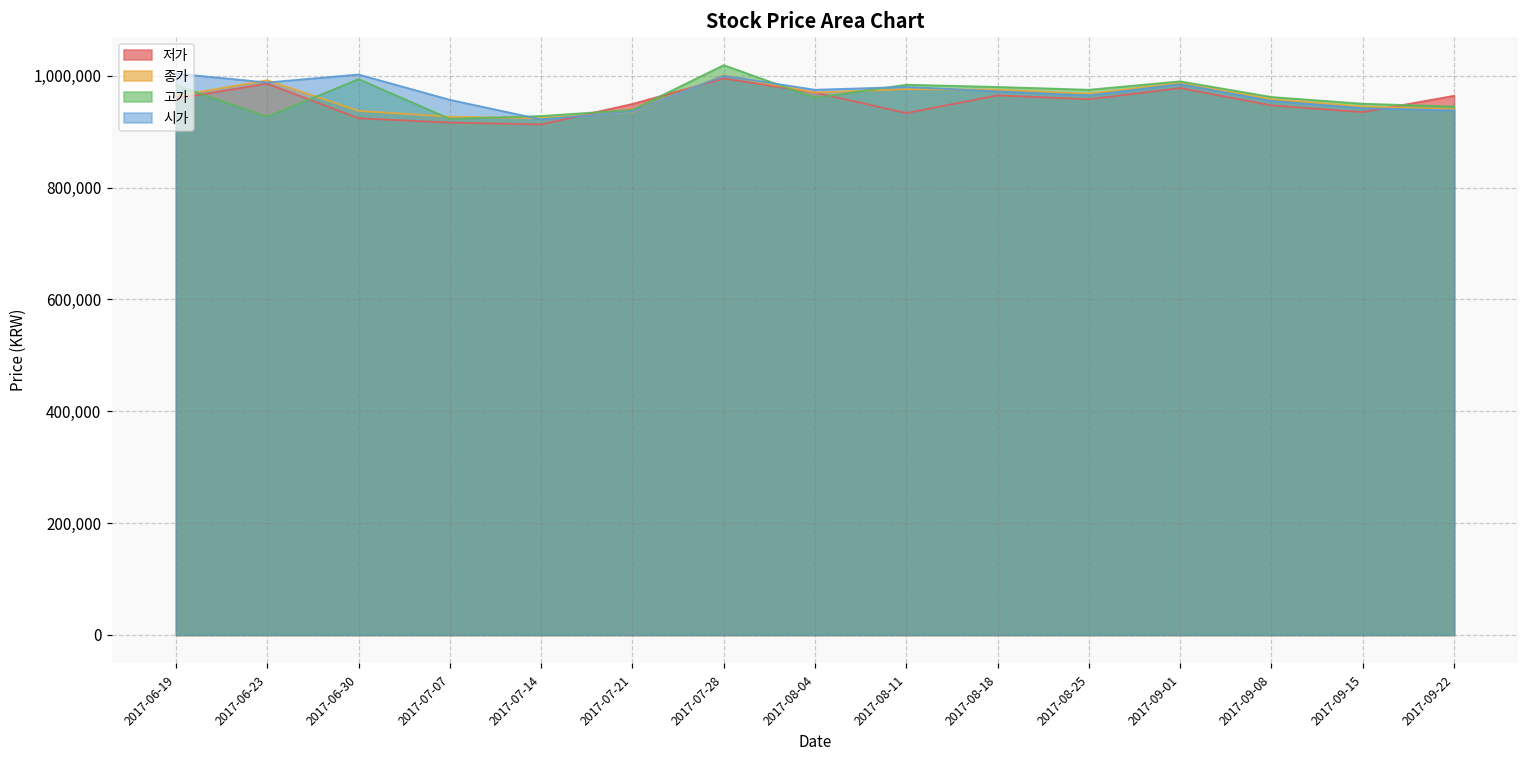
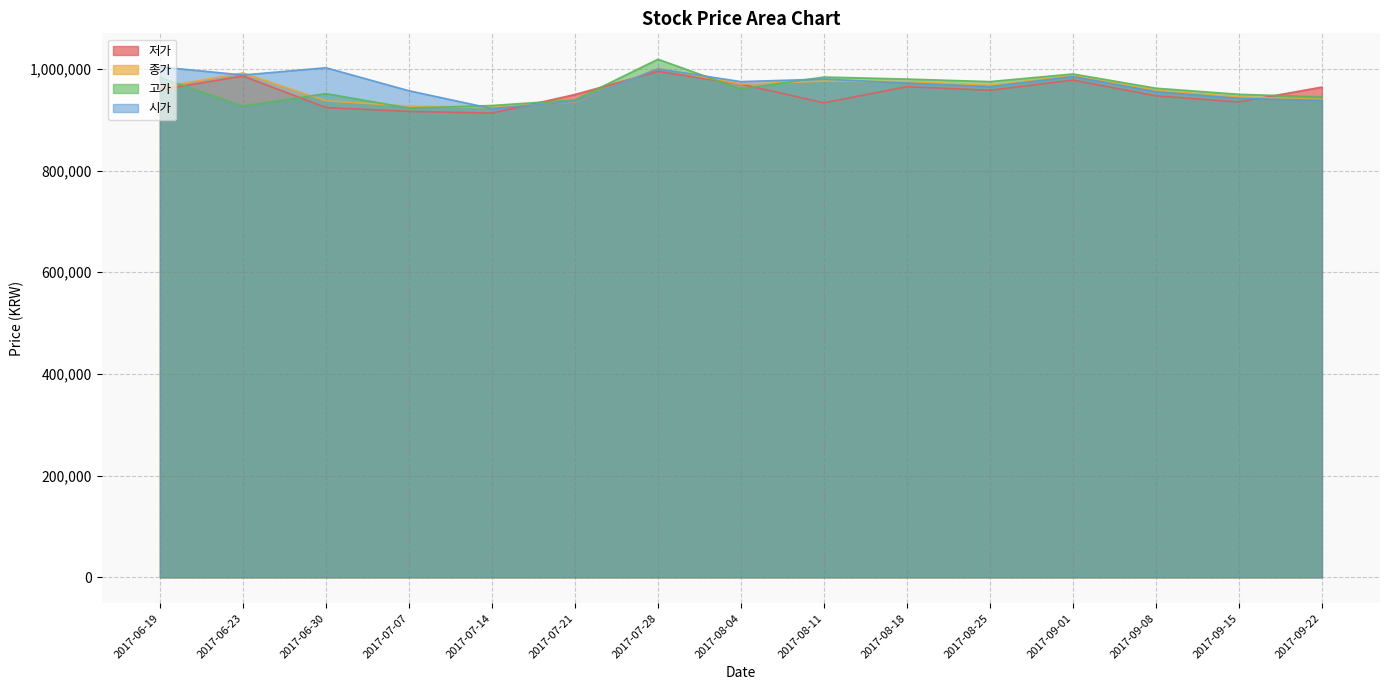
고가, 2017-06-30: 990,000 -> 950,000
